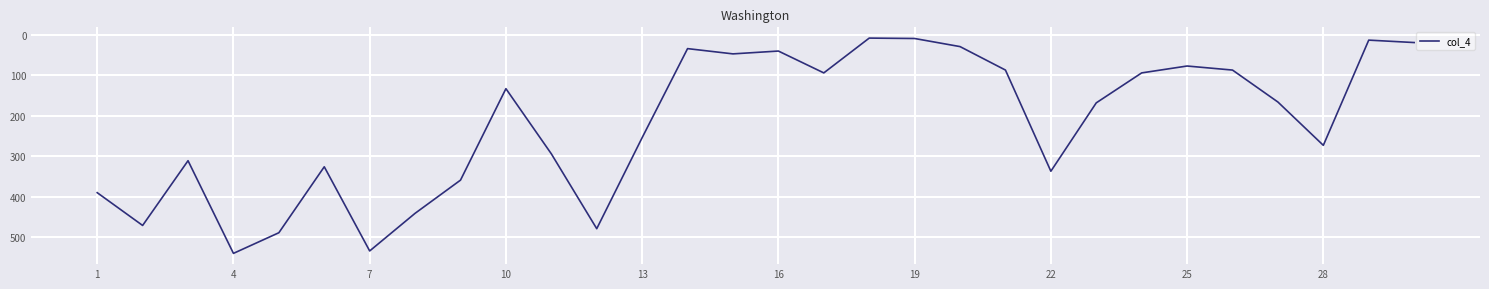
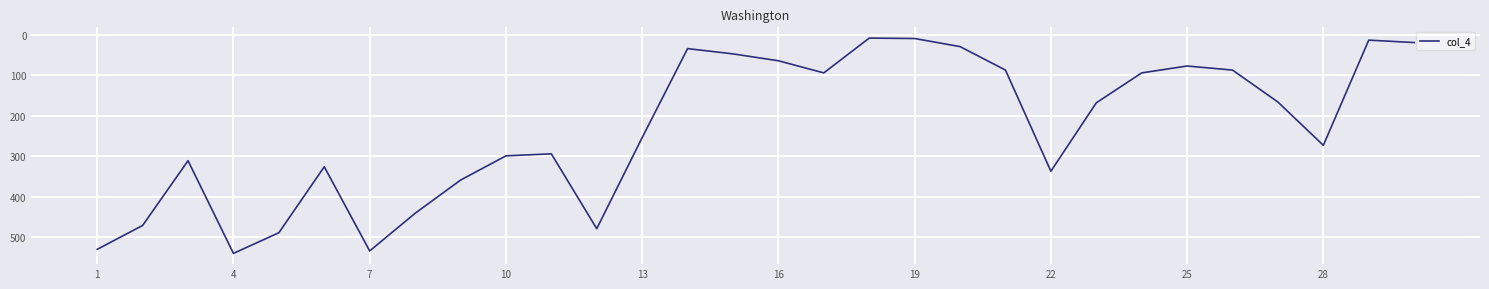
1: 390 -> 530
10: 130 -> 300
16: 40 -> 60
